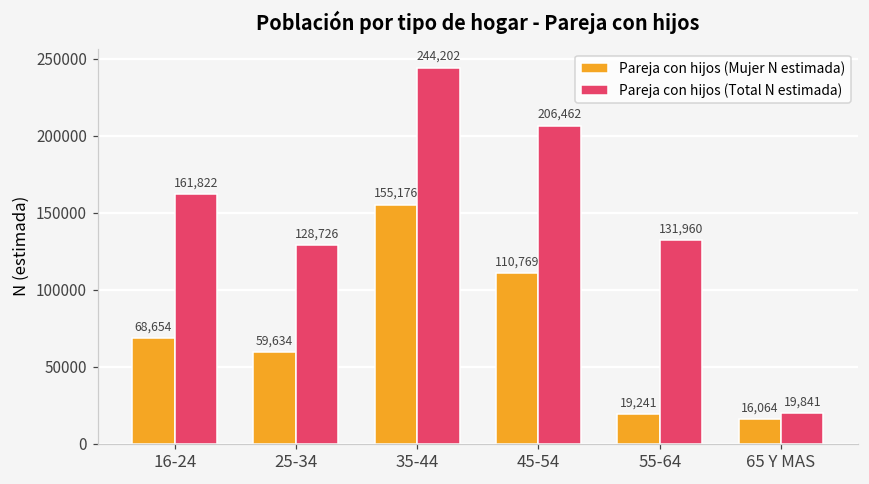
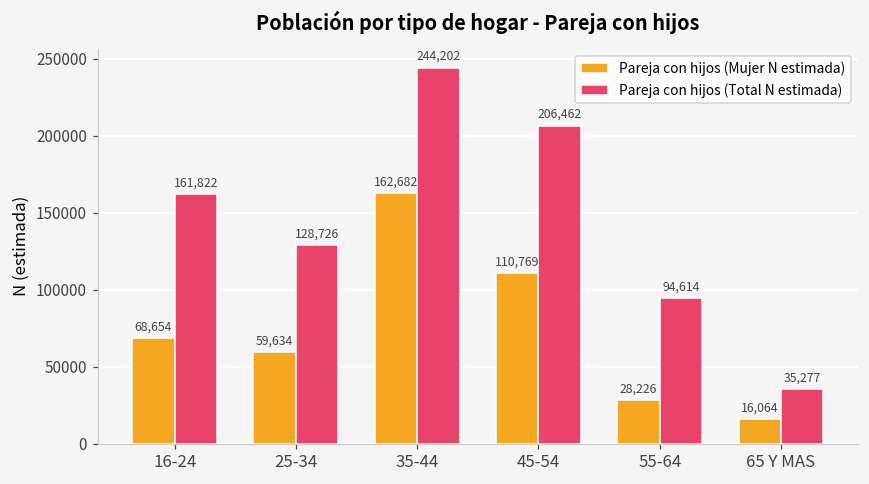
Pareja con hijos (Mujer N estimada), 35-44: 155,176 -> 162,682
Pareja con hijos (Mujer N estimada), 55-64: 19,241 -> 28,226
Pareja con hijos (Total N estimada), 55-64: 131,960 -> 94,614
Pareja con hijos (Total N estimada), 65 Y MAS: 19,841 -> 35,277
